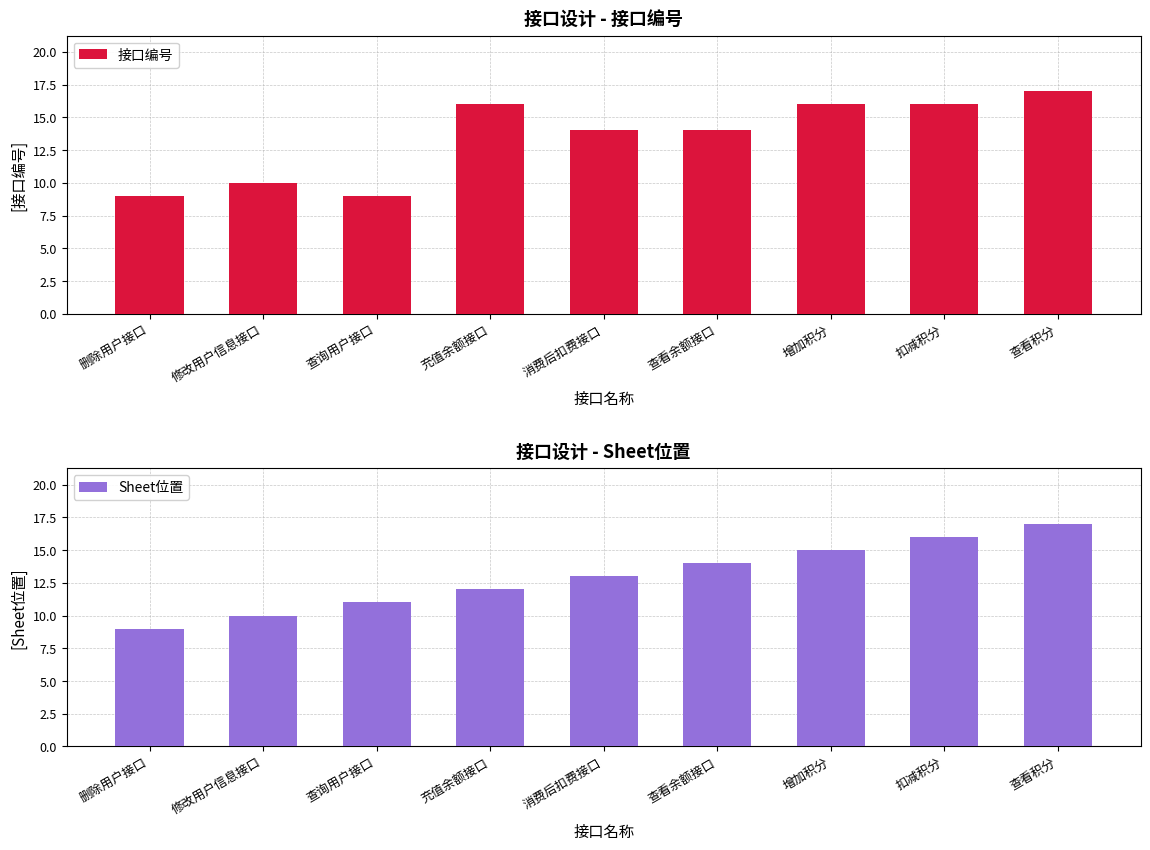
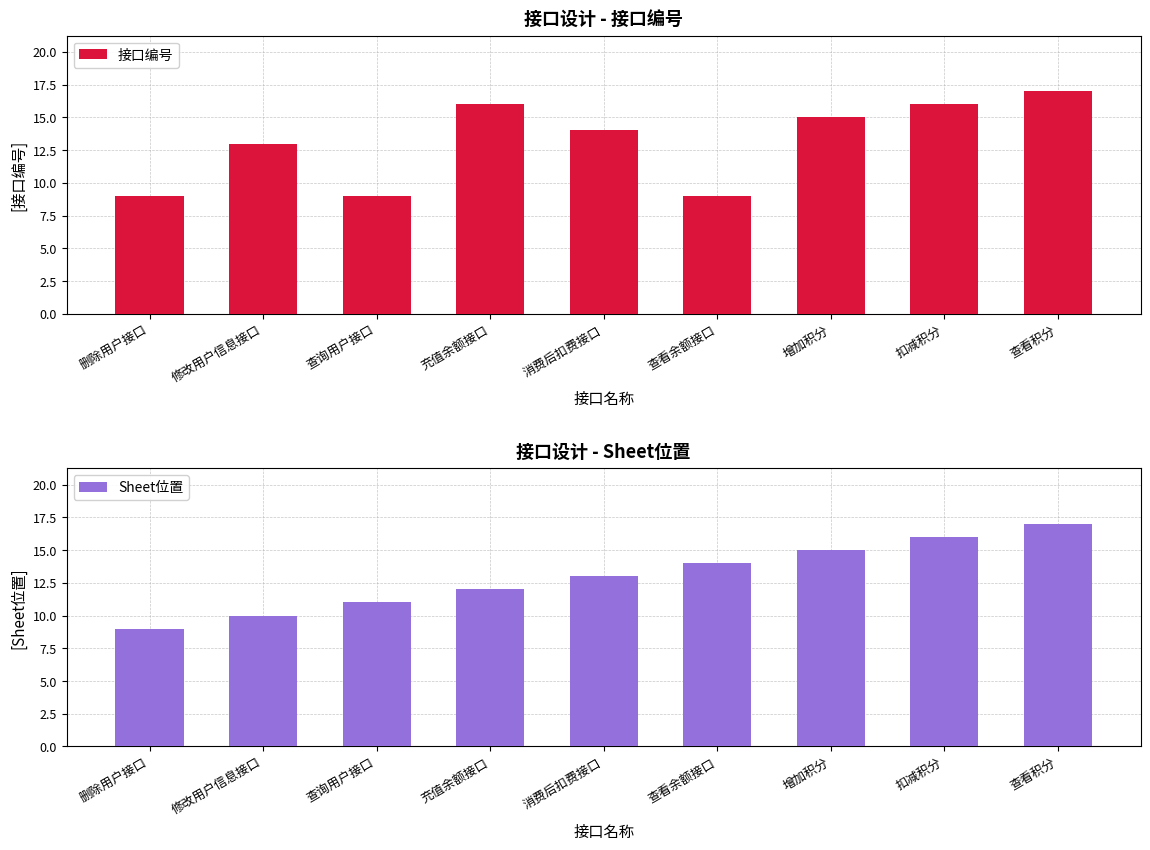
接口设计 - 接口编号, 修改用户信息接口: 10 -> 13
接口设计 - 接口编号, 查看余额接口: 14 -> 9
接口设计 - 接口编号, 增加积分: 16 -> 15
